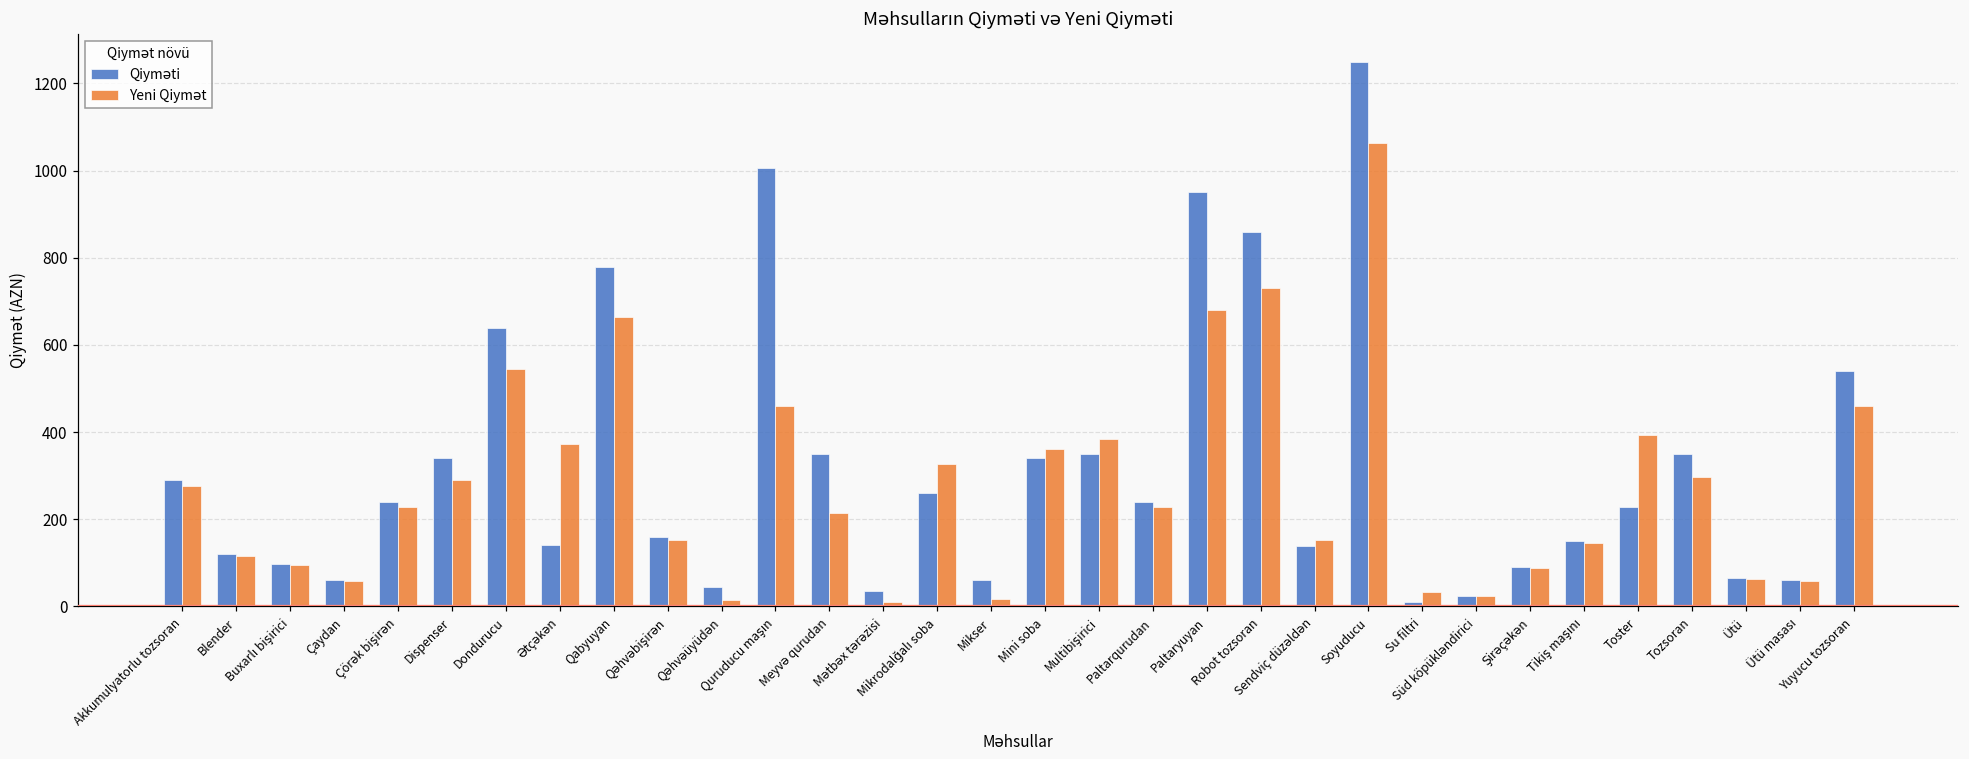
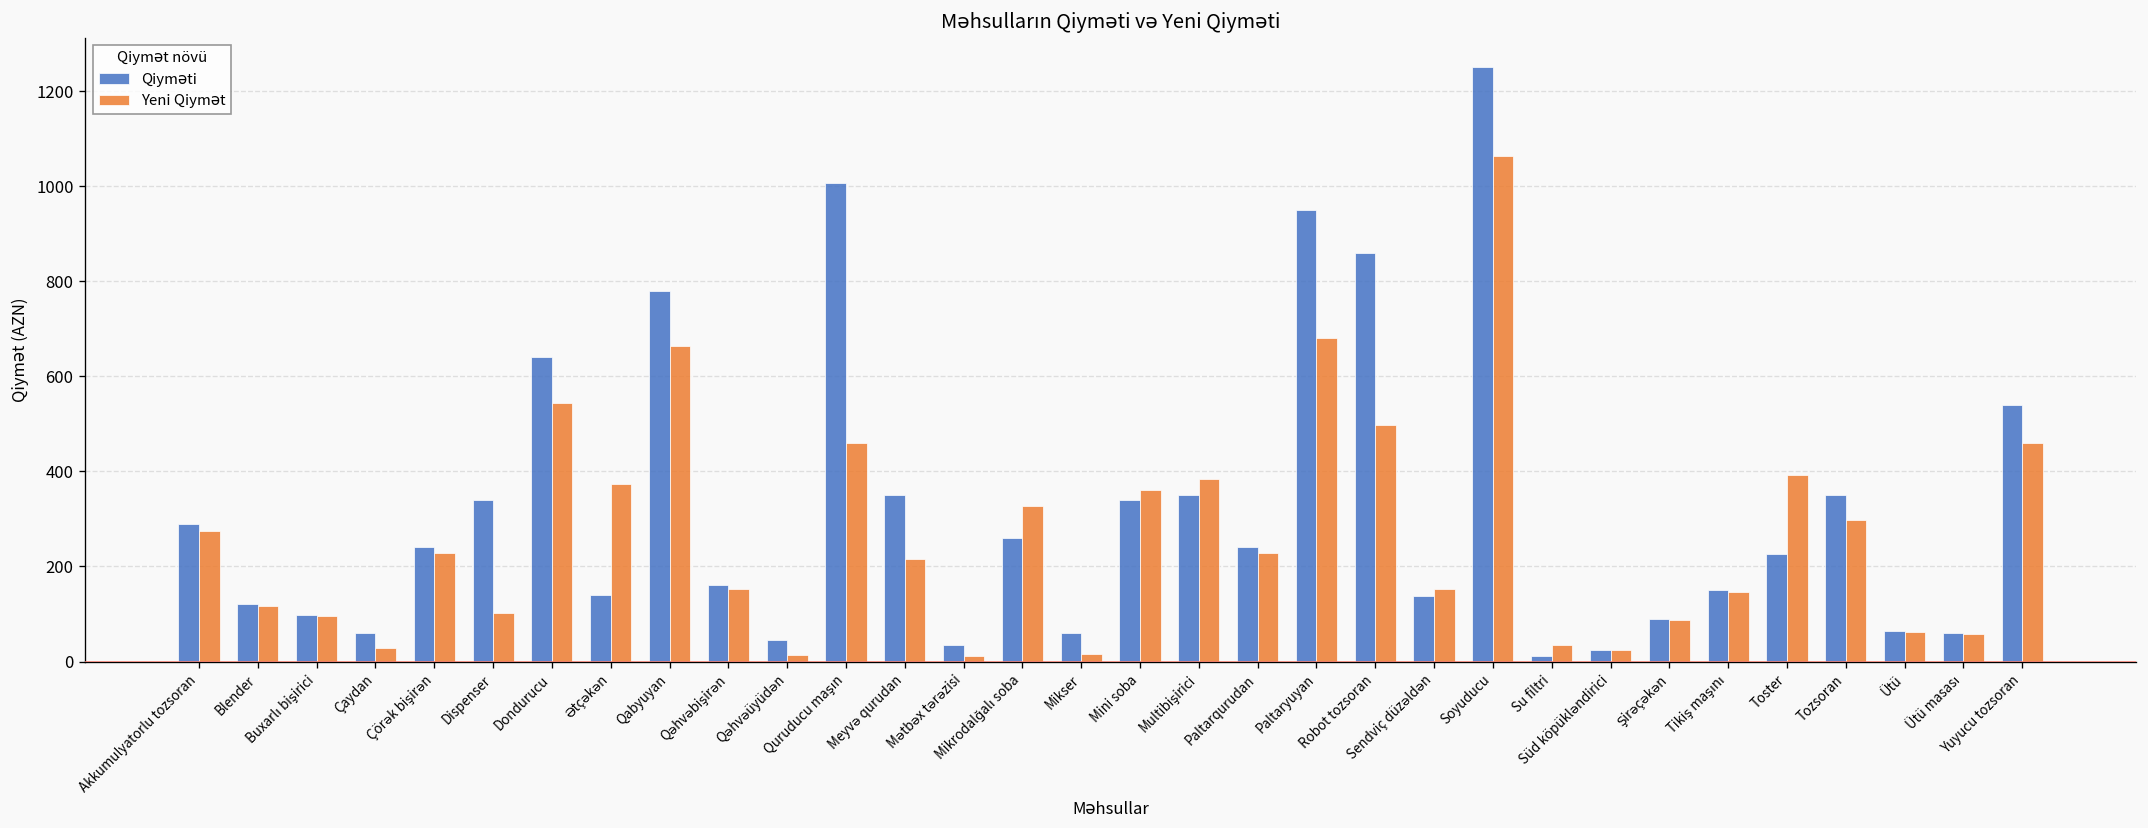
Yeni Qiymət, Çaydan: 60 -> 30
Yeni Qiymət, Dispenser: 290 -> 100
Yeni Qiymət, Robot tozsoran: 730 -> 500
